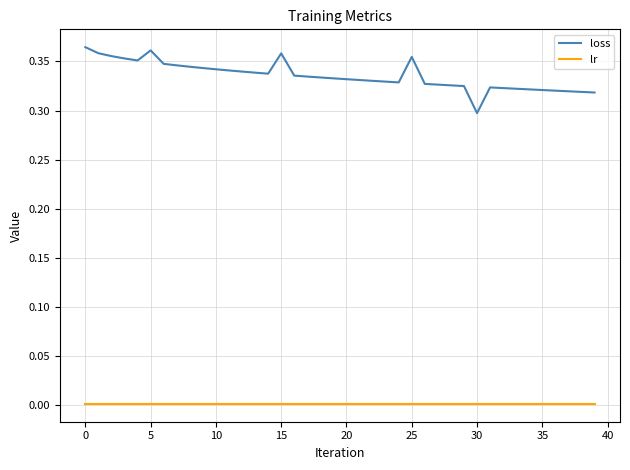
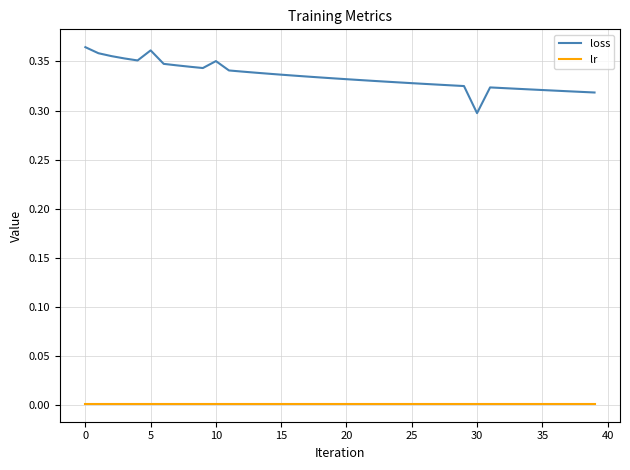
loss, 10: 0.34 -> 0.35
loss, 15: 0.36 -> 0.34
loss, 25: 0.35 -> 0.33
